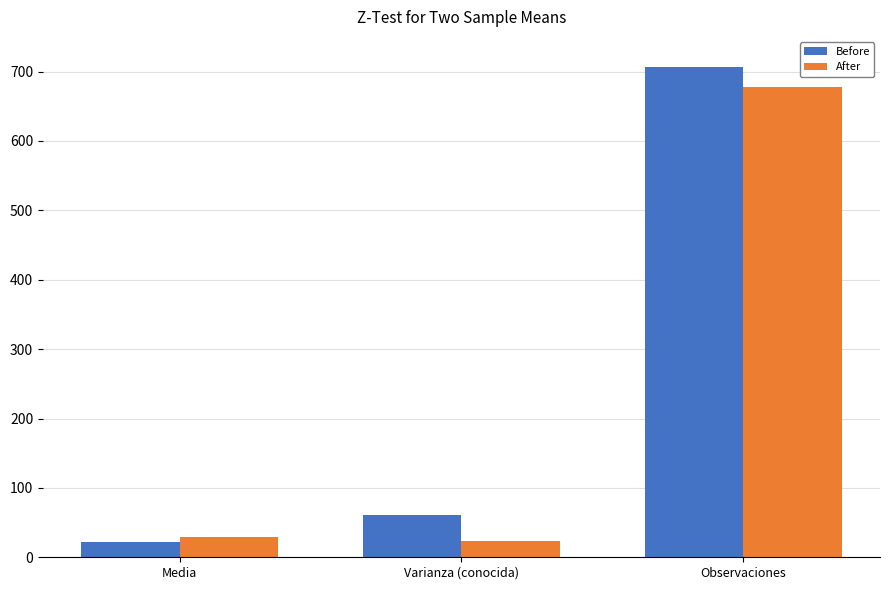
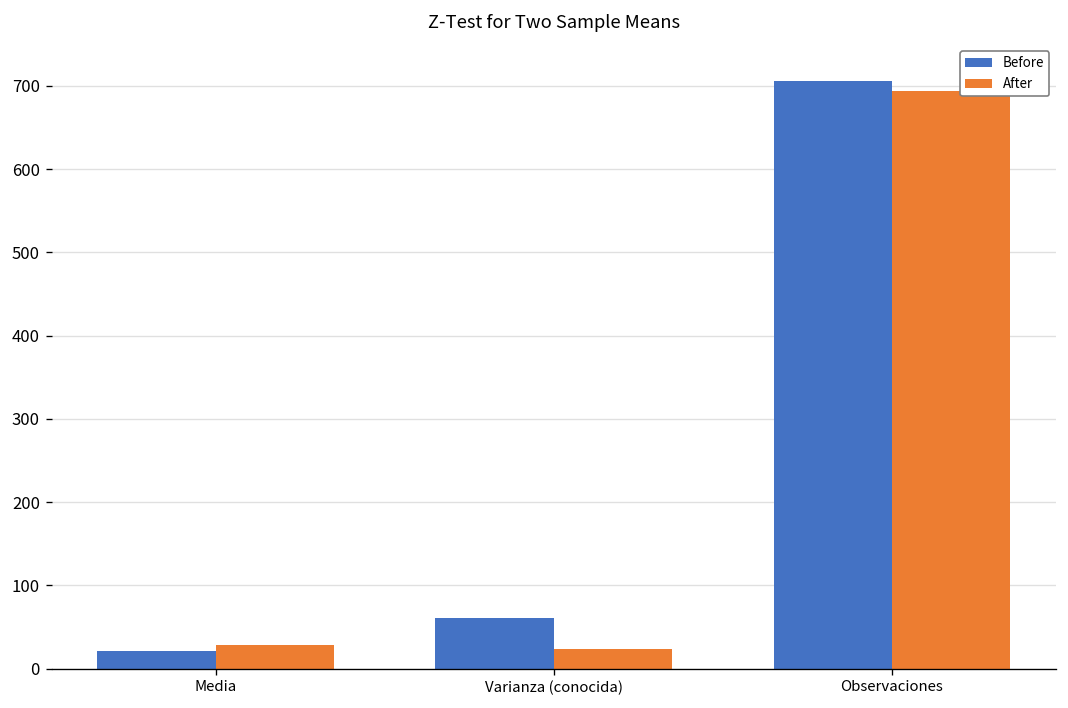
After, Observaciones: 680 -> 690
